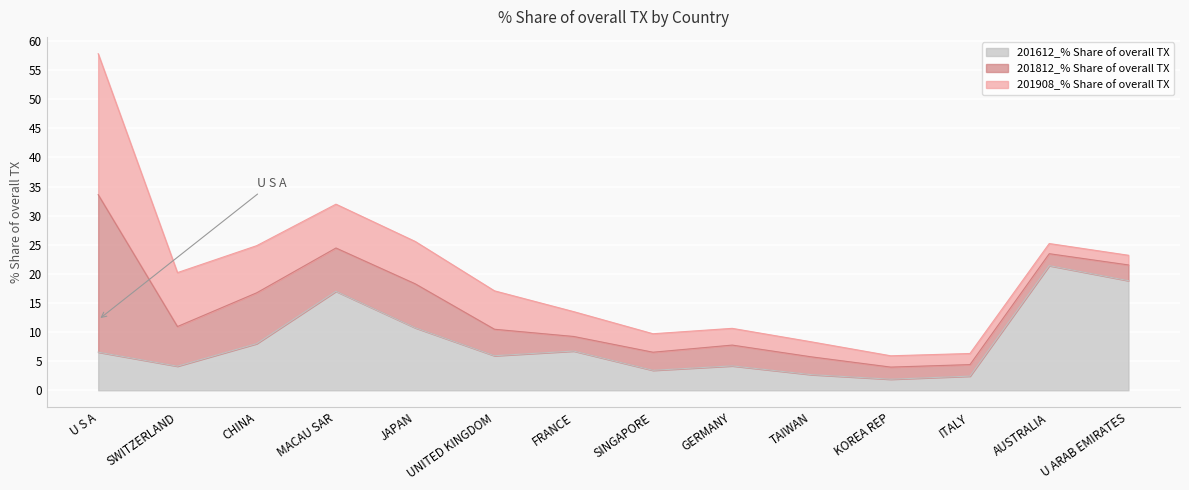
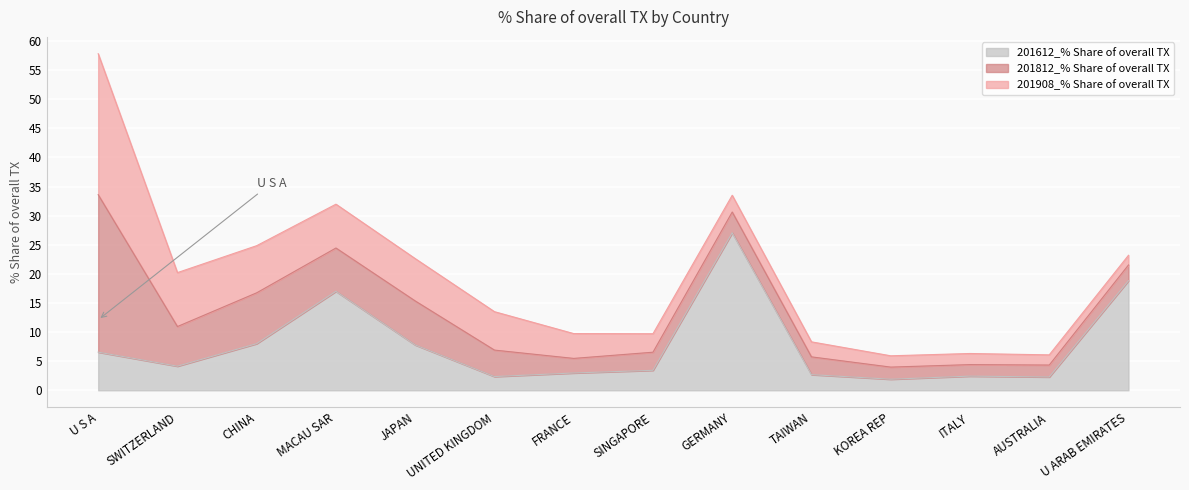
201612_% Share of overall TX, JAPAN: 11 -> 8
201612_% Share of overall TX, UNITED KINGDOM: 6 -> 2
201612_% Share of overall TX, FRANCE: 7 -> 3
201612_% Share of overall TX, GERMANY: 4 -> 27
201612_% Share of overall TX, AUSTRALIA: 21 -> 2
